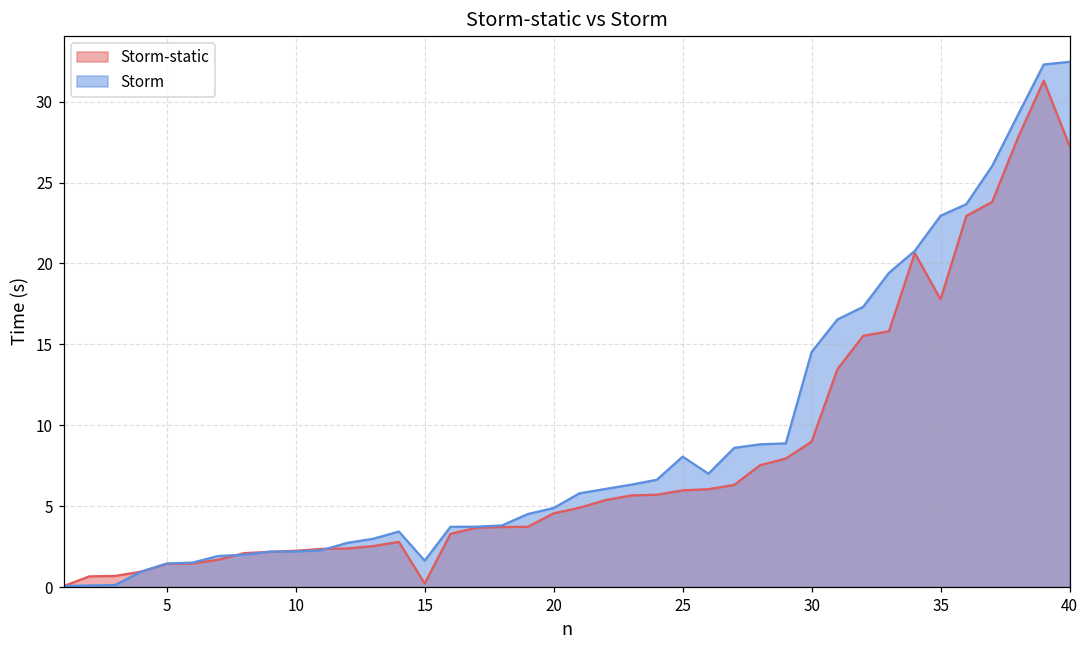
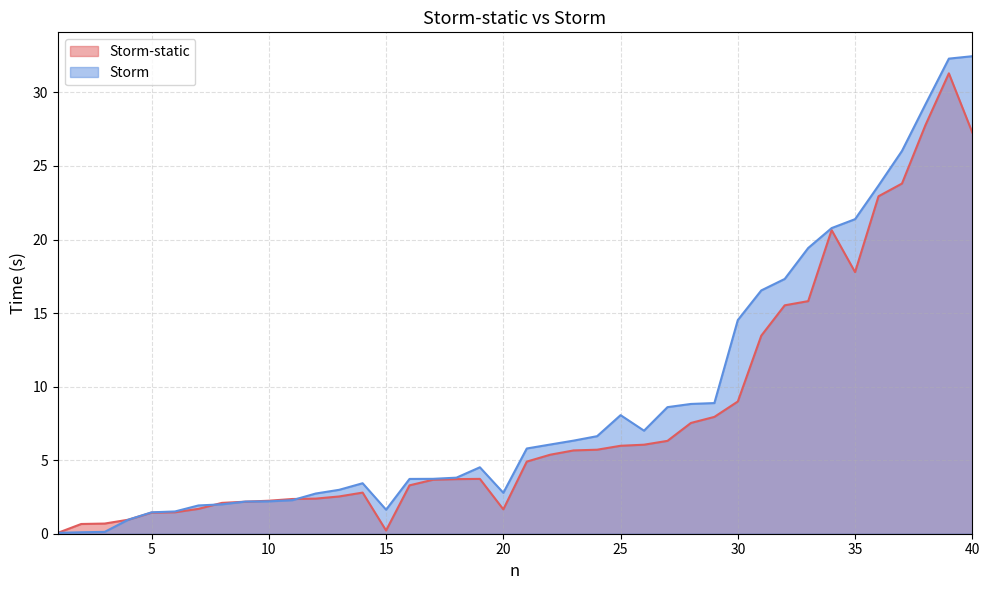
Storm-static, 20: 4.6 -> 1.7
Storm, 20: 4.9 -> 2.8
Storm, 35: 22.9 -> 21.4
